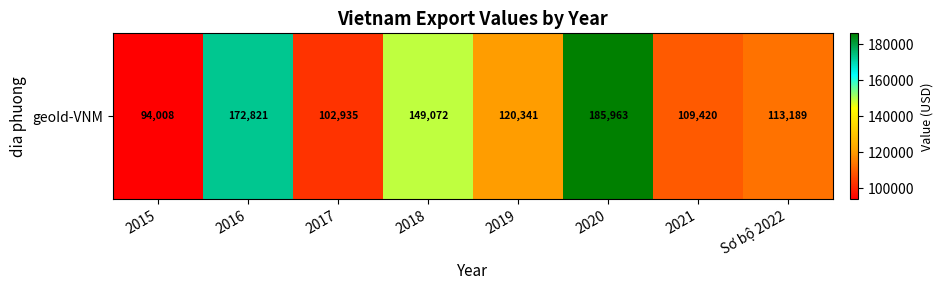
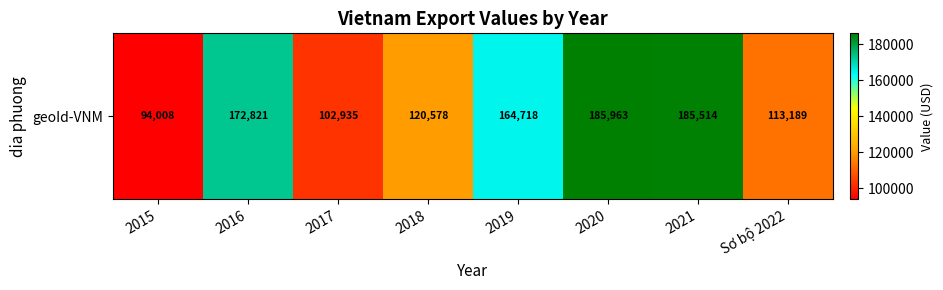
geoId-VNM, 2018: 149,072 -> 120,578
geoId-VNM, 2019: 120,341 -> 164,718
geoId-VNM, 2021: 109,420 -> 185,514
